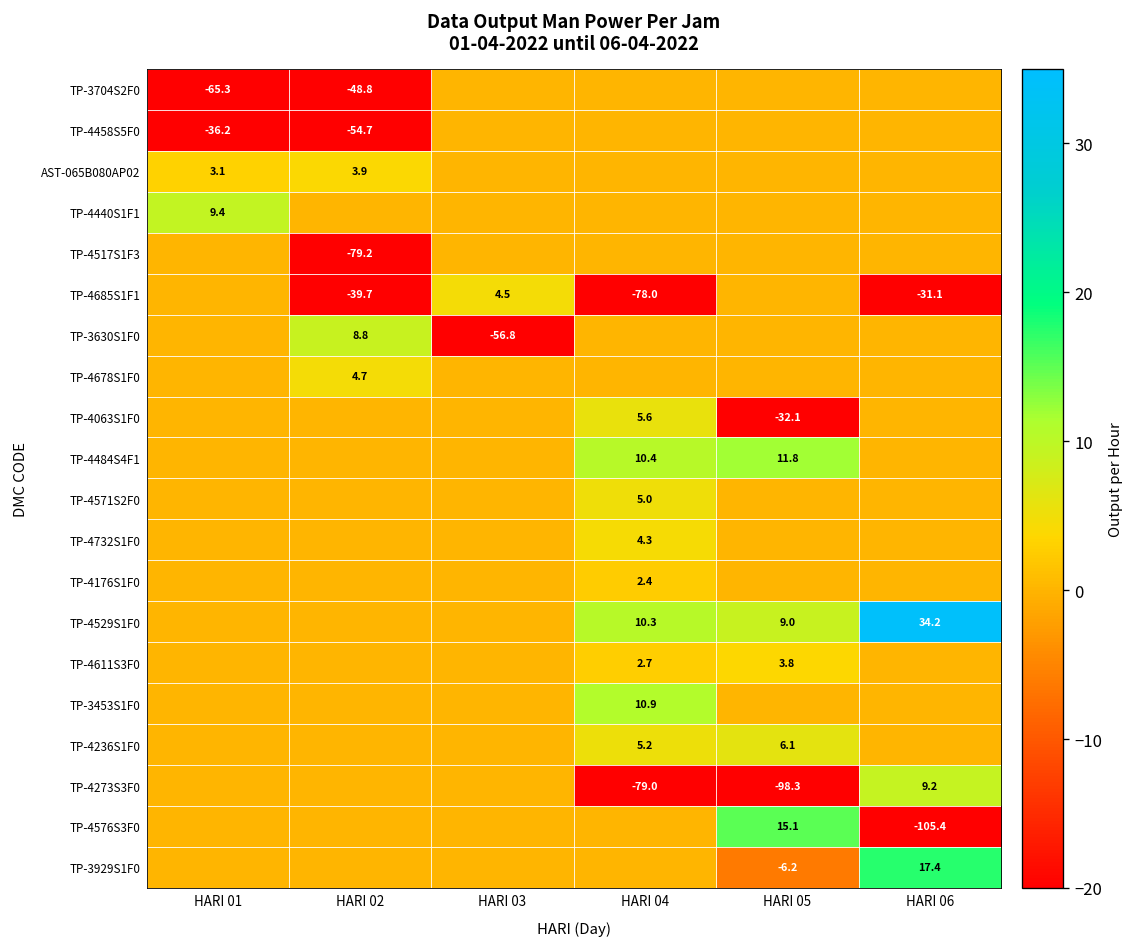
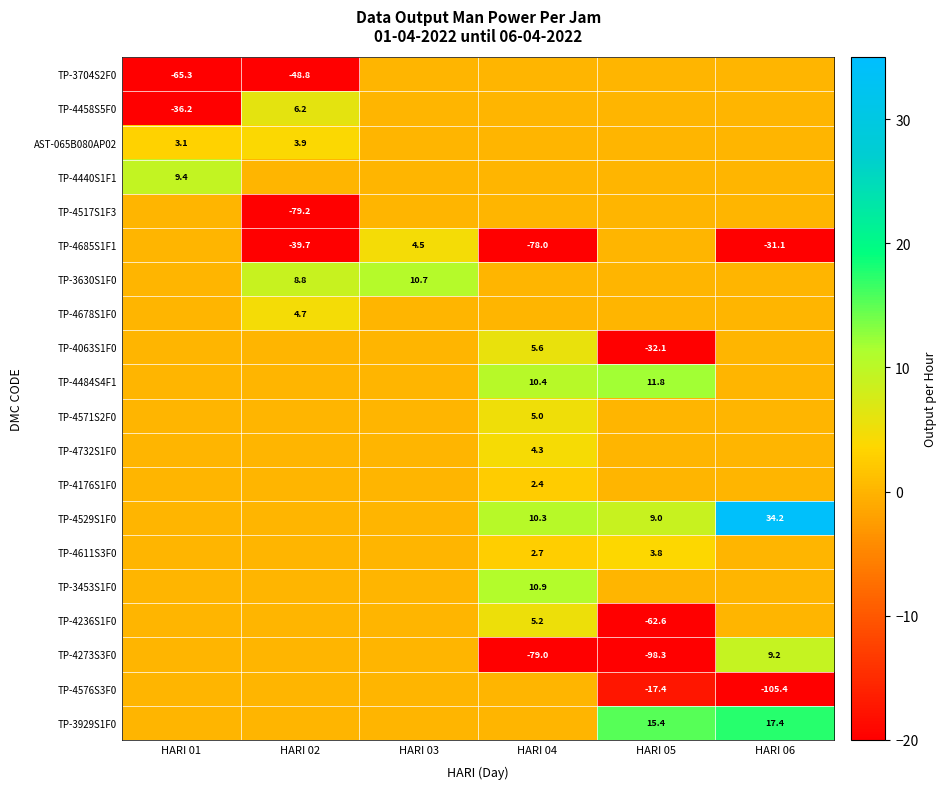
TP-4458S5F0, HARI 02: -54.7 -> 6.2
TP-3630S1F0, HARI 03: -56.8 -> 10.7
TP-4236S1F0, HARI 05: 6.1 -> -62.6
TP-4576S3F0, HARI 05: 15.1 -> -17.4
TP-3929S1F0, HARI 05: -6.2 -> 15.4
